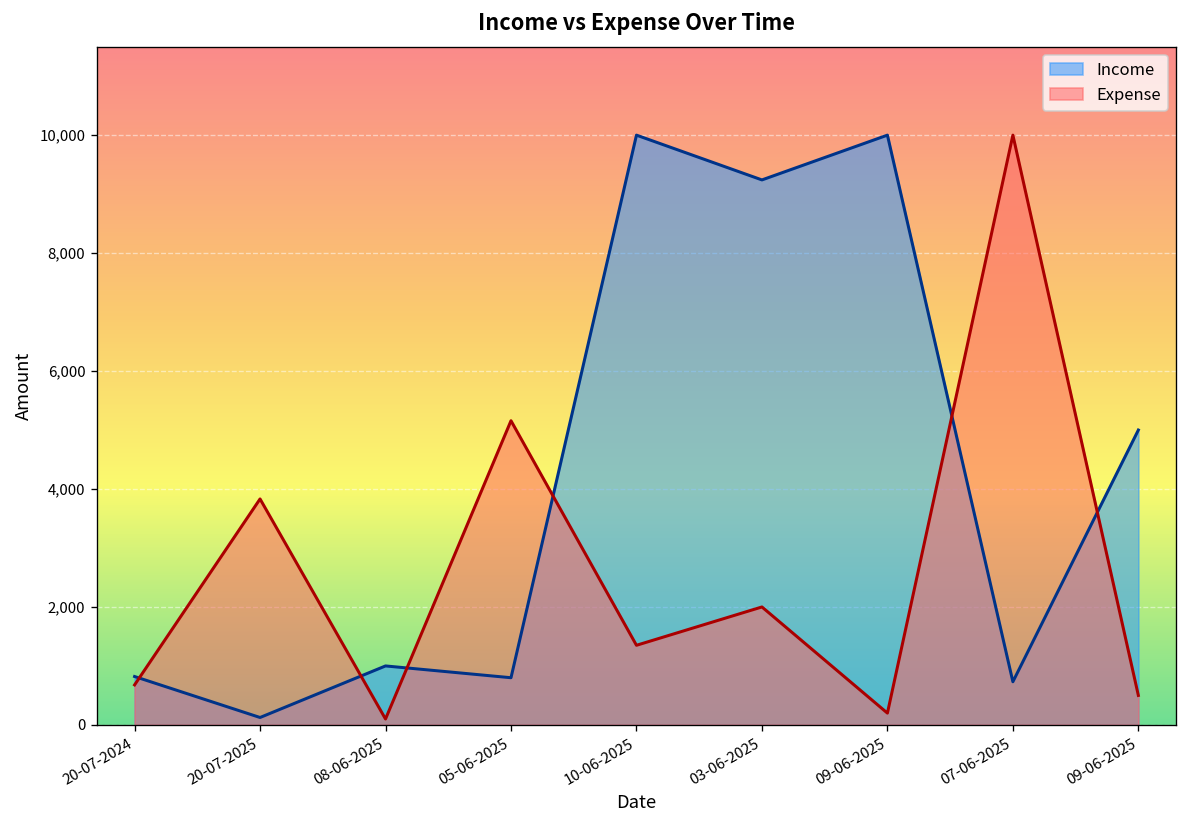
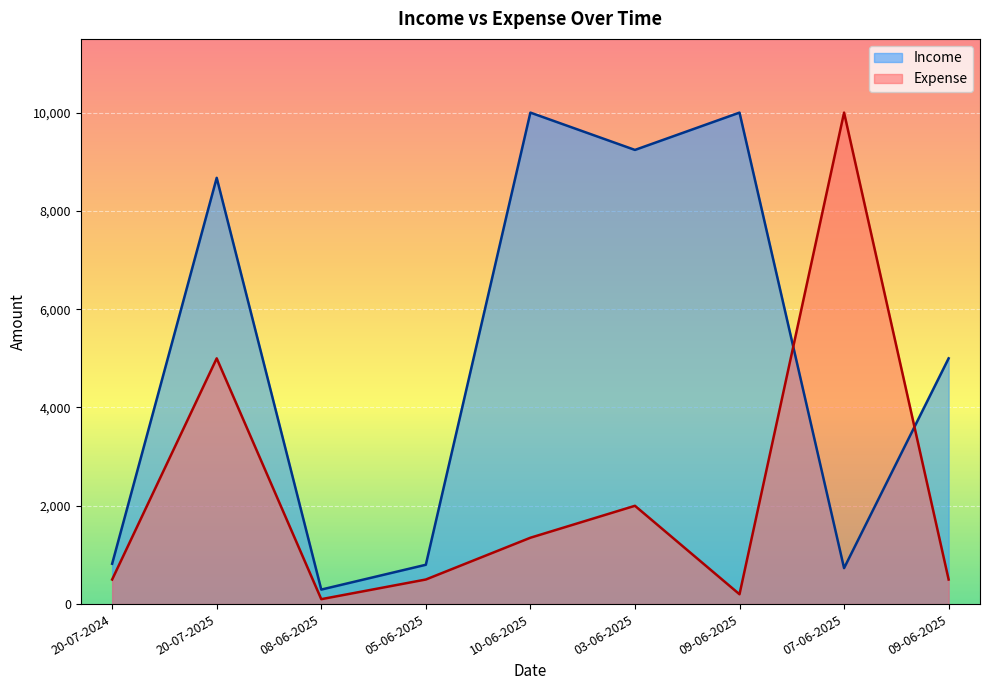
Expense, 20-07-2024: 700 -> 500
Income, 20-07-2025: 100 -> 8,700
Expense, 20-07-2025: 3,800 -> 5,000
Income, 08-06-2025: 1,000 -> 300
Expense, 05-06-2025: 5,200 -> 500
